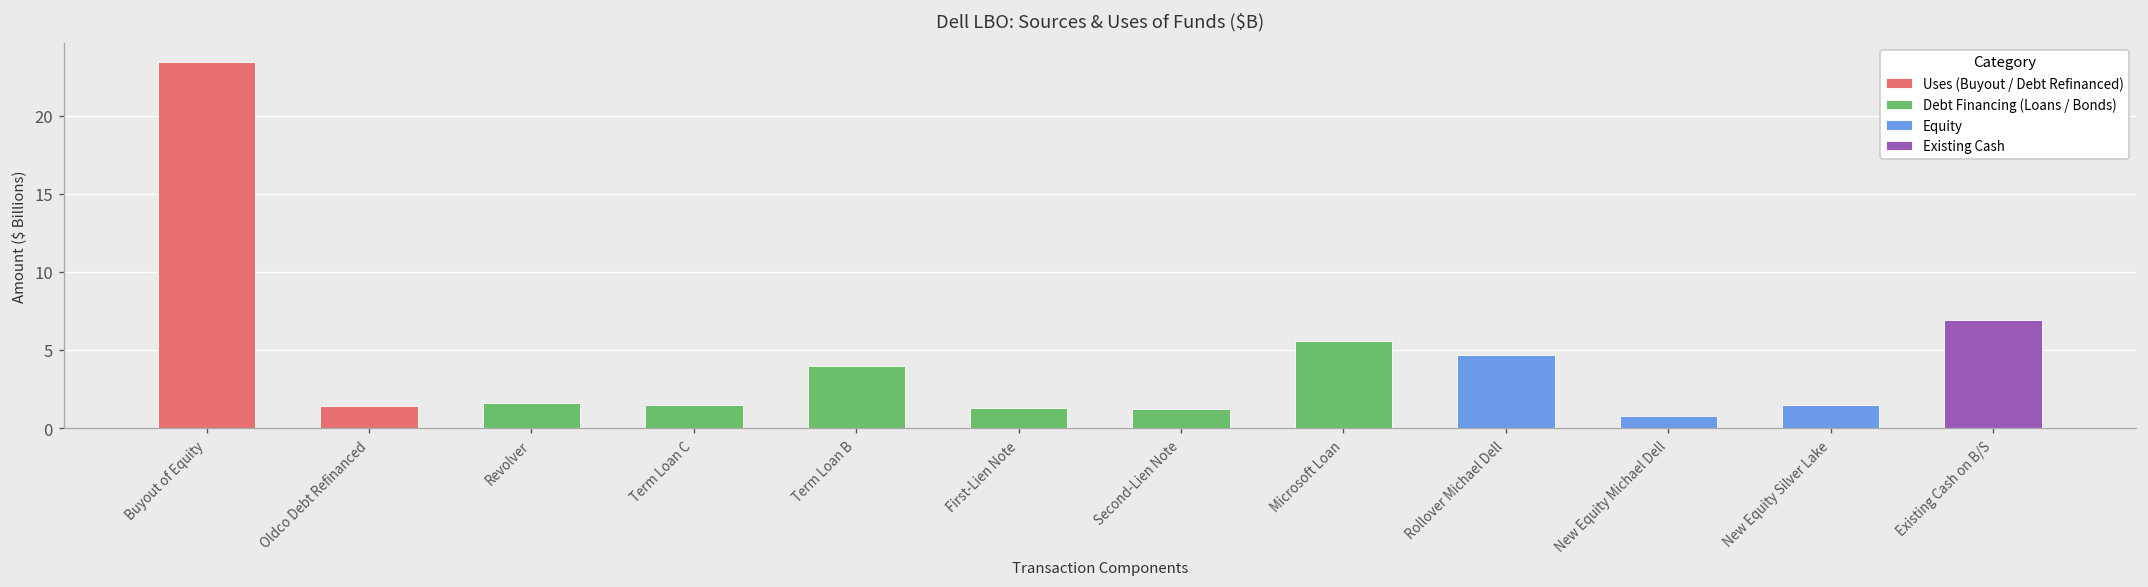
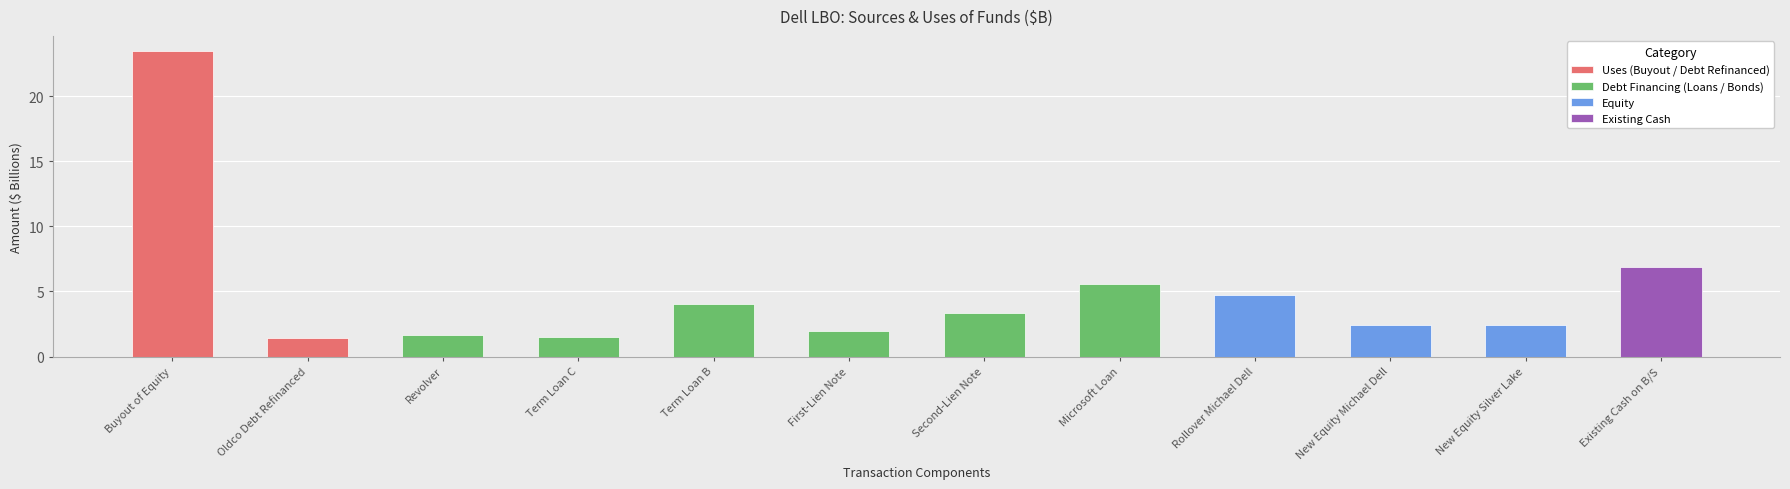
Debt Financing (Loans / Bonds), First-Lien Note: 1.3 -> 2.0
Debt Financing (Loans / Bonds), Second-Lien Note: 1.3 -> 3.3
Equity, New Equity Michael Dell: 0.8 -> 2.4
Equity, New Equity Silver Lake: 1.5 -> 2.4
